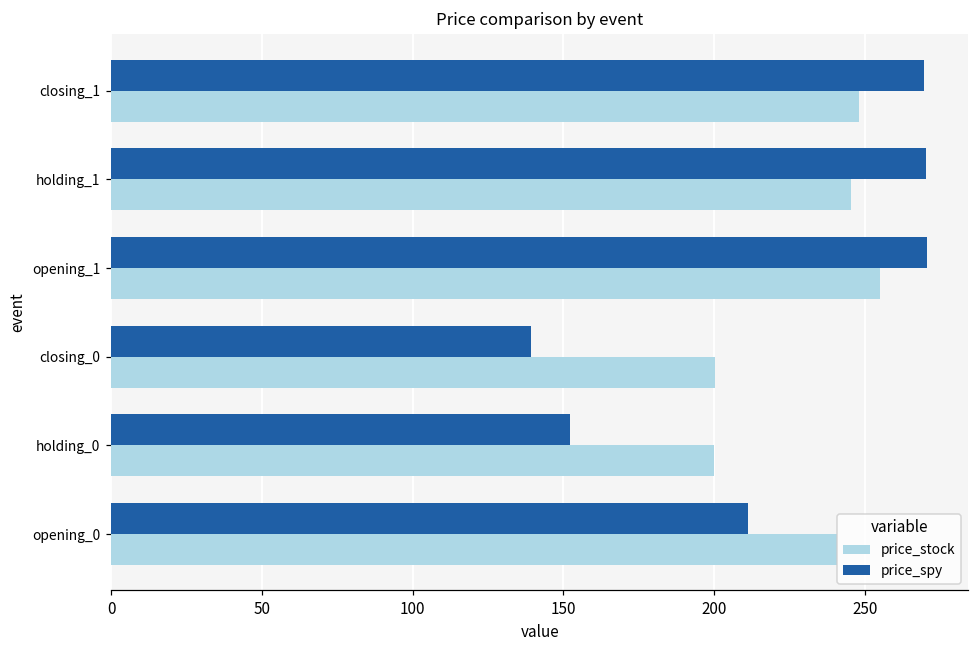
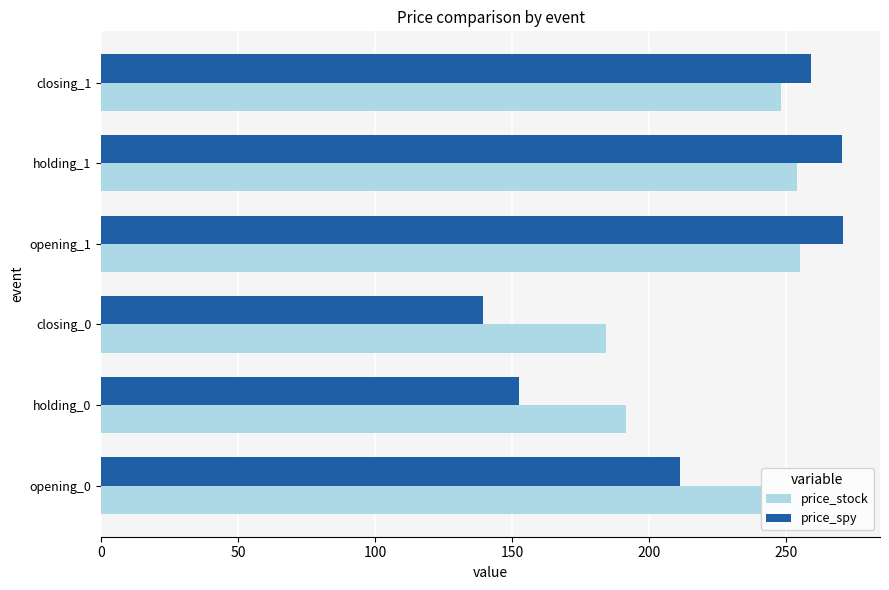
price_spy, closing_1: 270 -> 259
price_stock, holding_1: 246 -> 254
price_stock, closing_0: 200 -> 184
price_stock, holding_0: 200 -> 192
